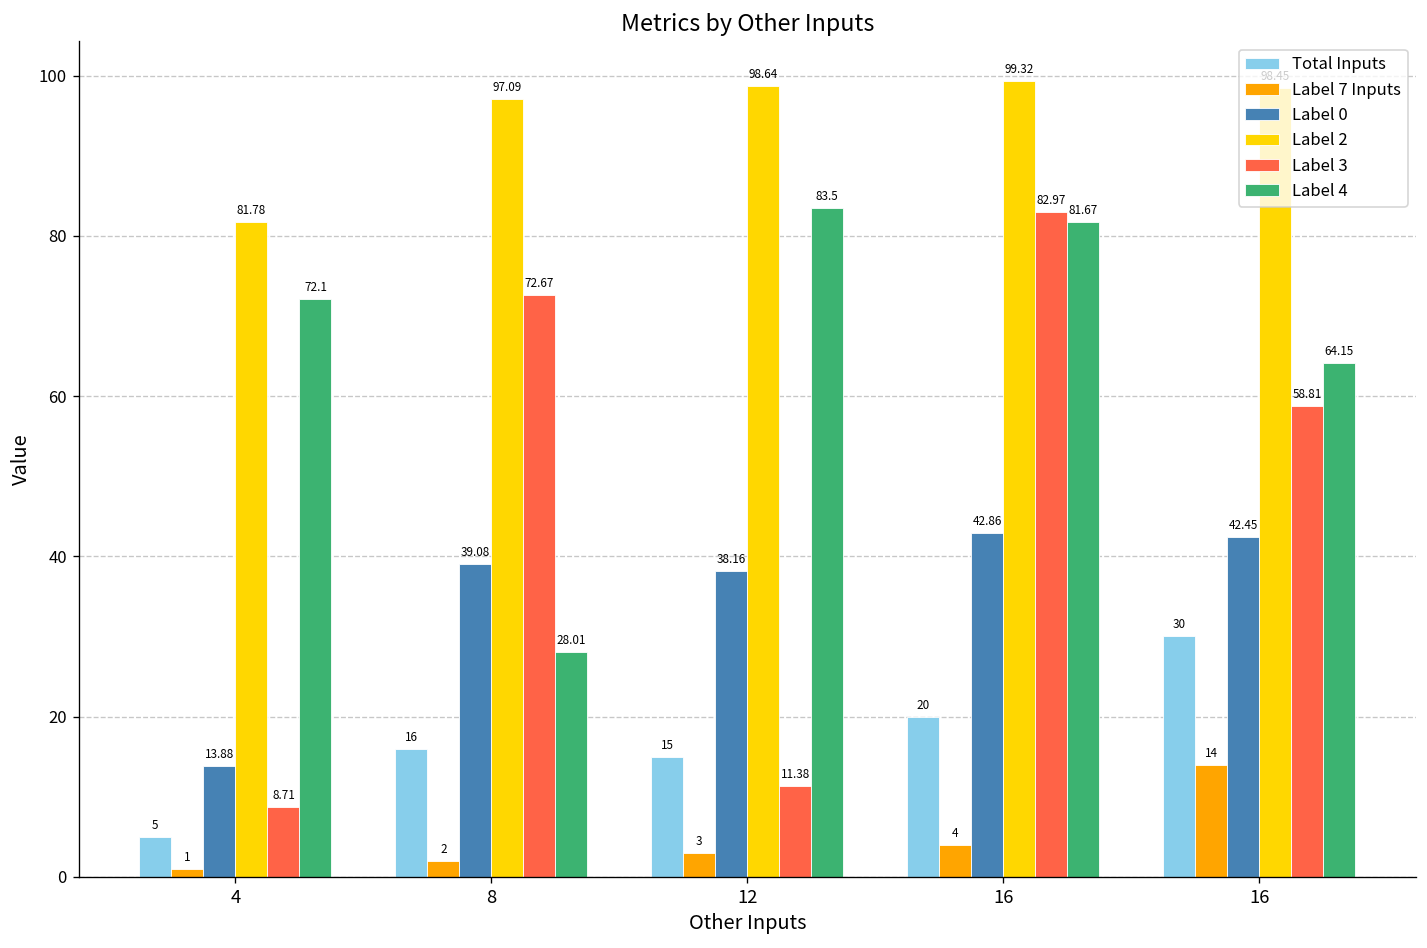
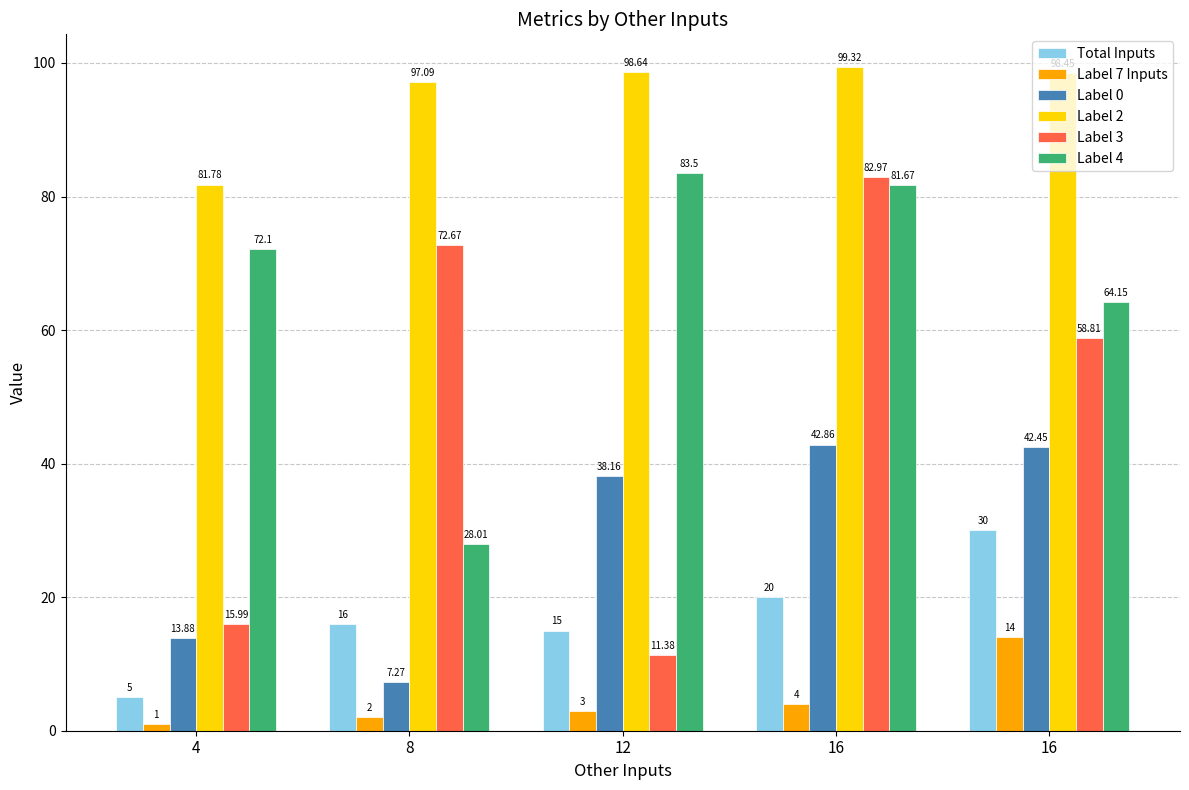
Label 3, 4: 8.71 -> 15.99
Label 0, 8: 39.08 -> 7.27
